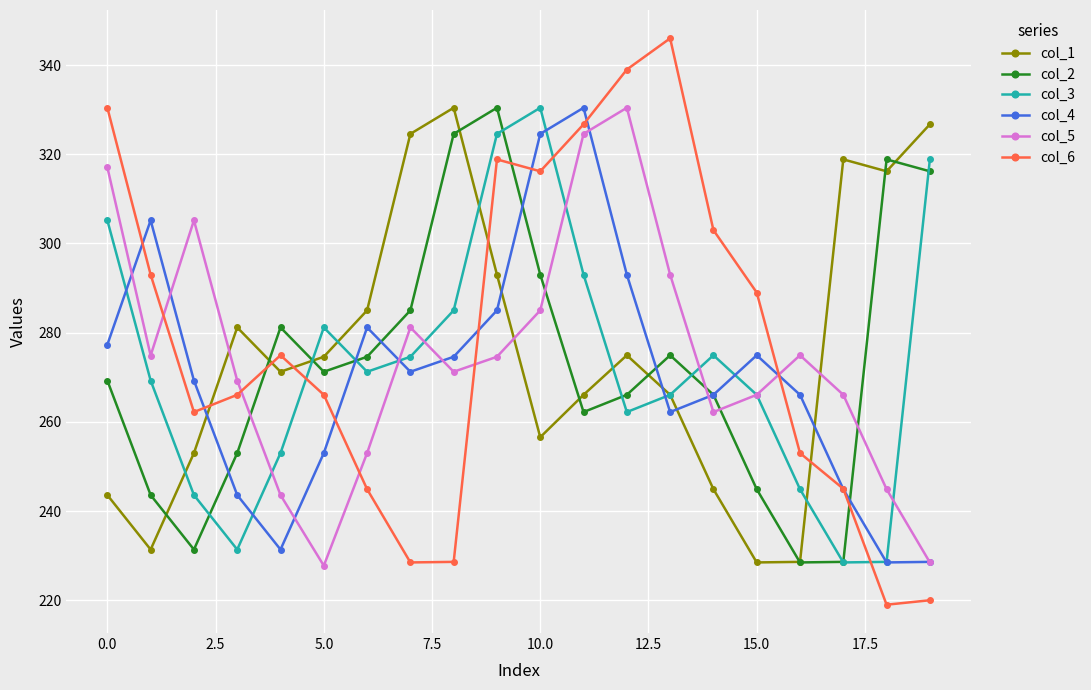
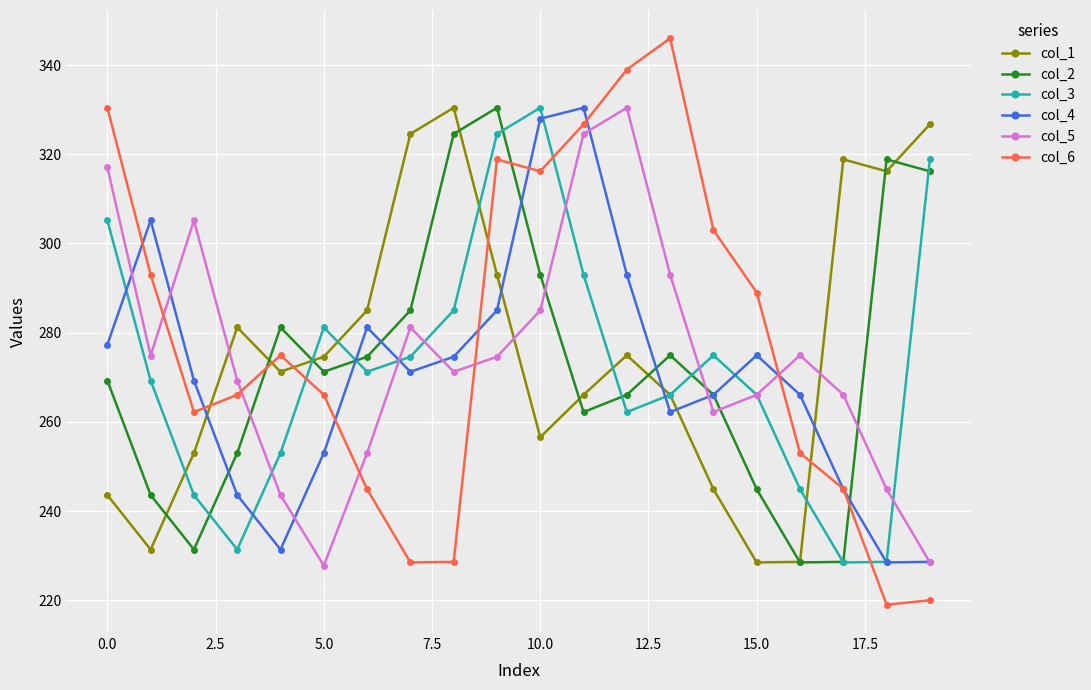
col_4, 10.0: 325 -> 328
